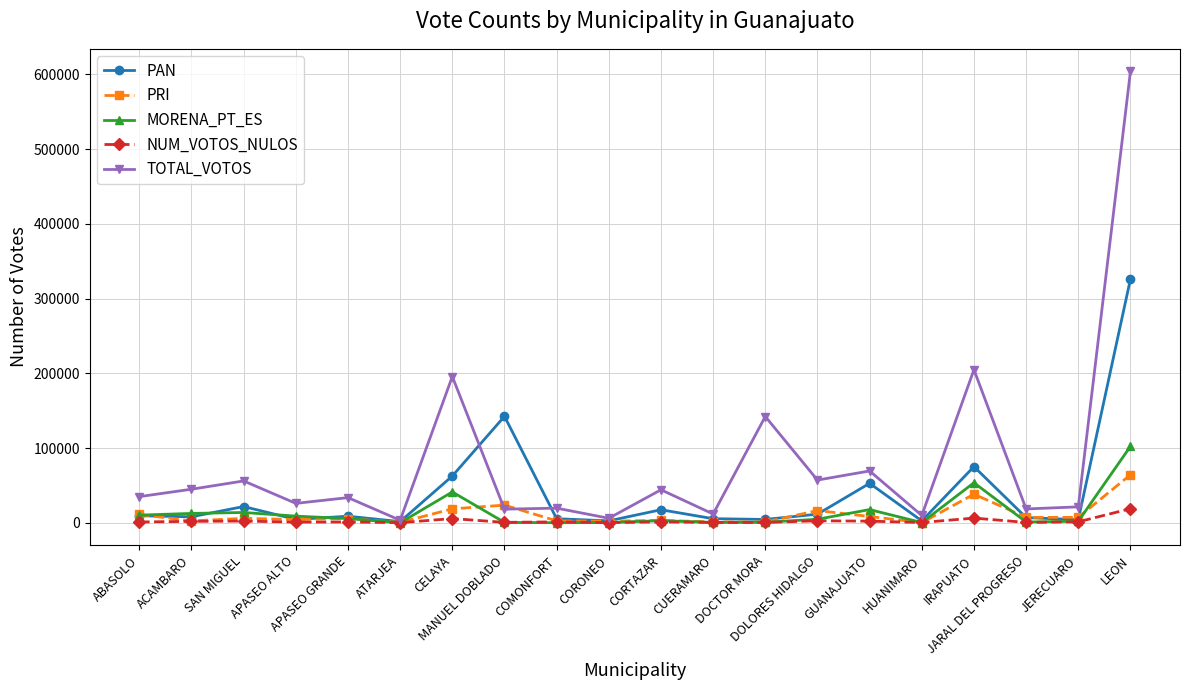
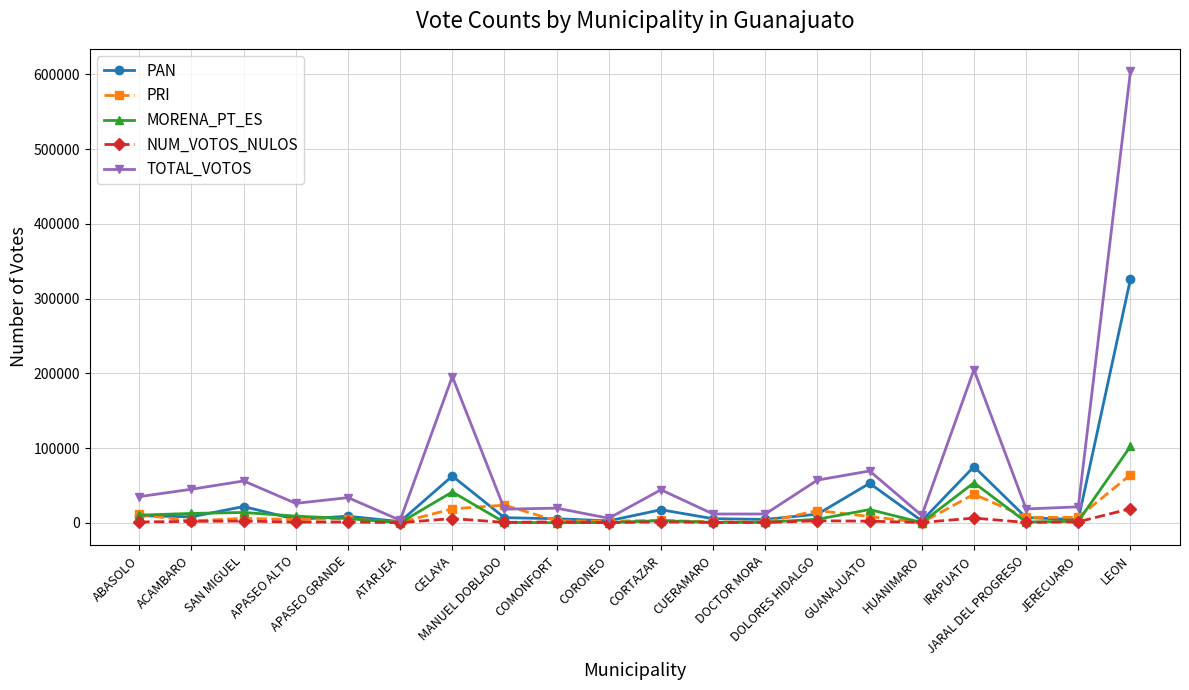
PAN, MANUEL DOBLADO: 140000 -> 10000
TOTAL_VOTOS, DOCTOR MORA: 140000 -> 10000
